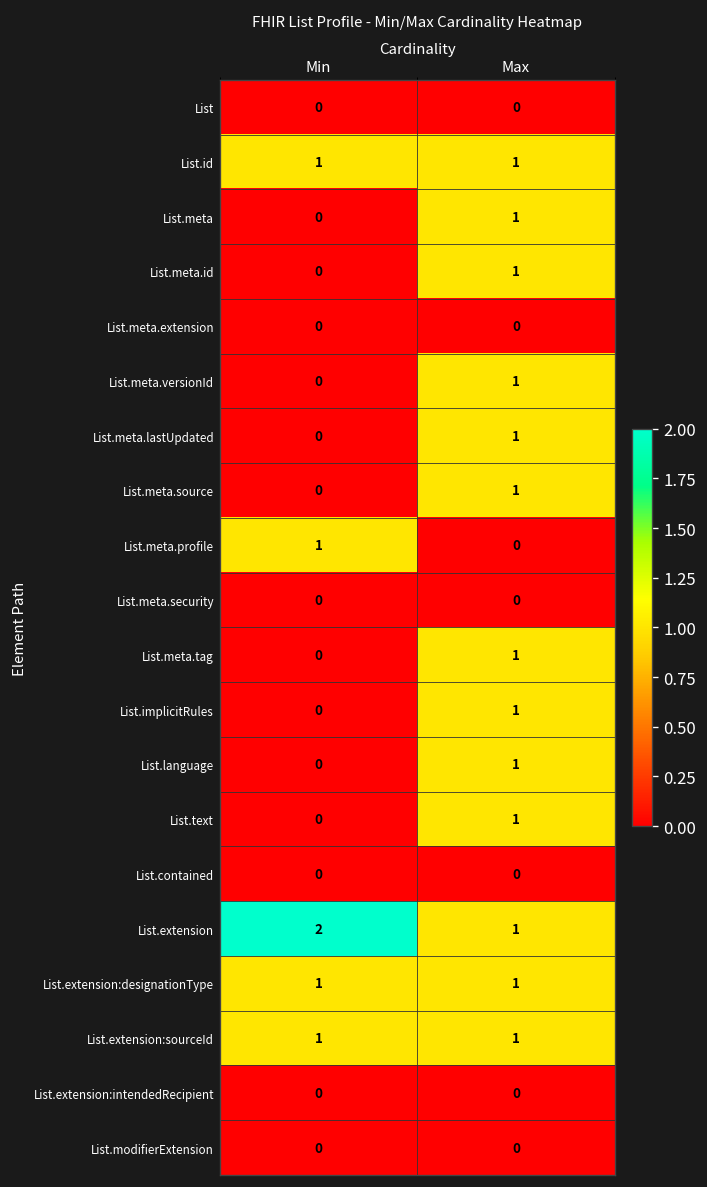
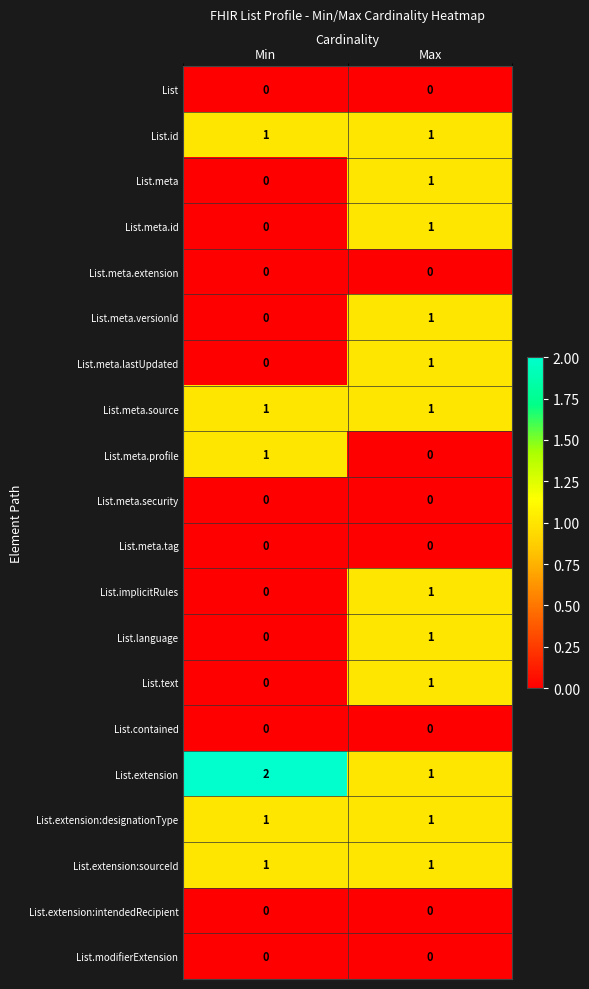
List.meta.source, Min: 0 -> 1
List.meta.tag, Max: 1 -> 0
